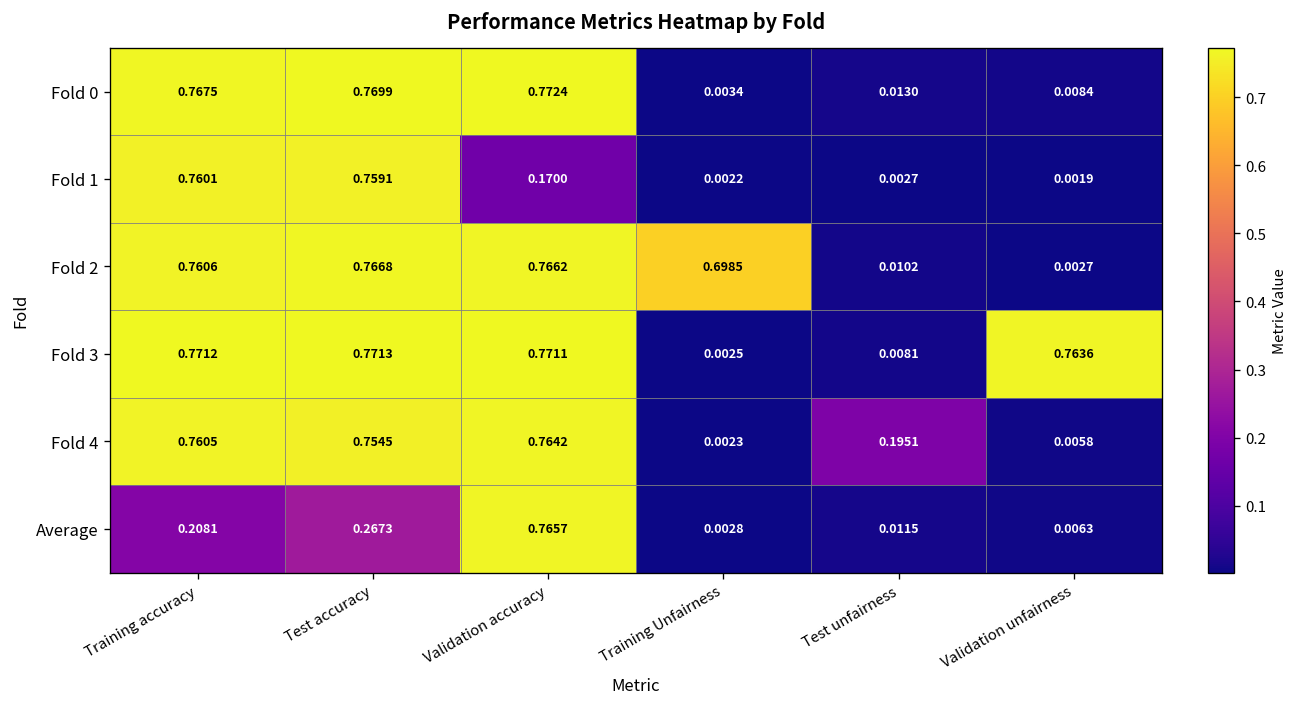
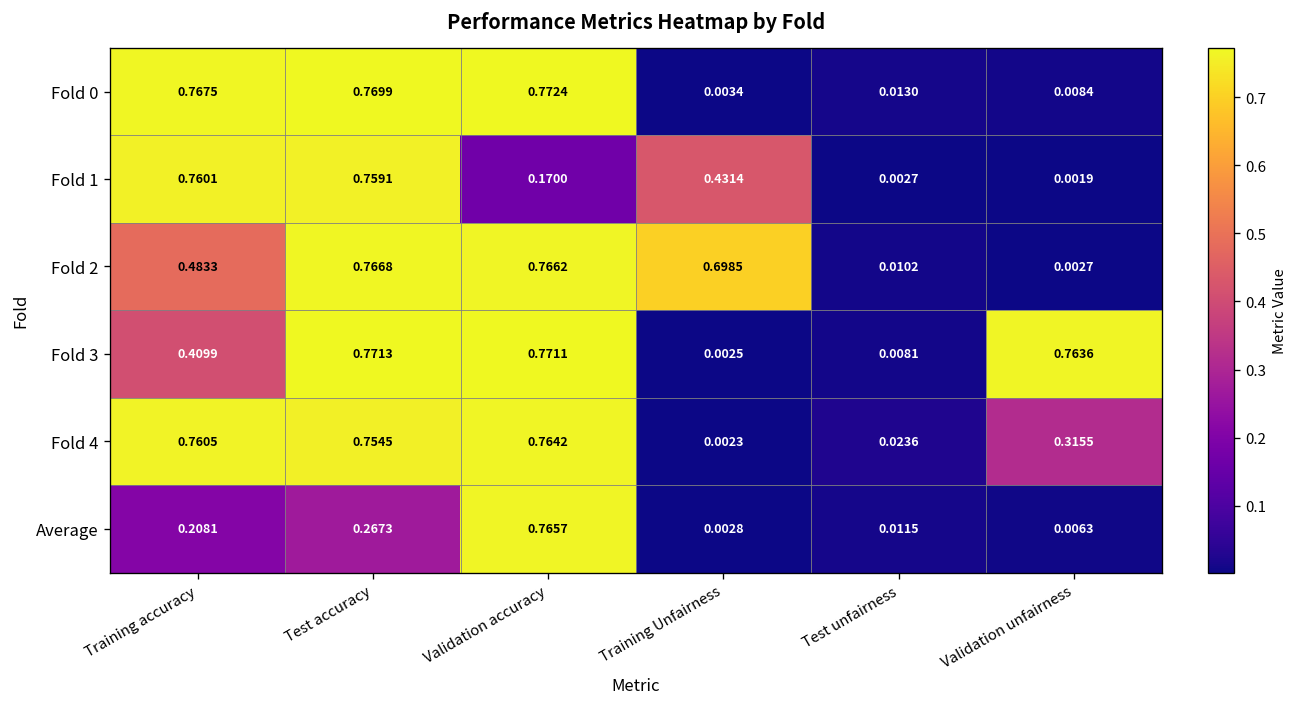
Fold 1, Training Unfairness: 0.0022 -> 0.4314
Fold 2, Training accuracy: 0.7606 -> 0.4833
Fold 3, Training accuracy: 0.7712 -> 0.4099
Fold 4, Test unfairness: 0.1951 -> 0.0236
Fold 4, Validation unfairness: 0.0058 -> 0.3155
